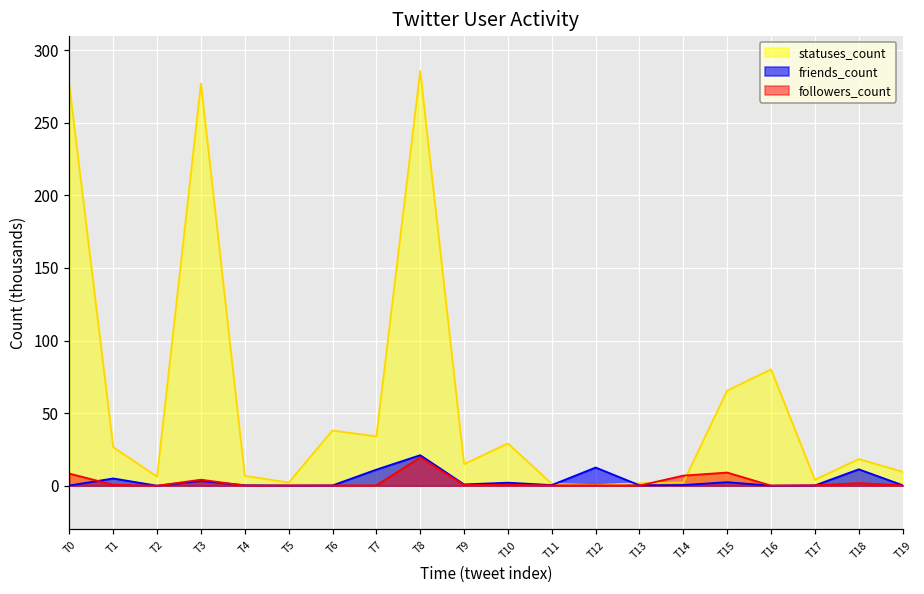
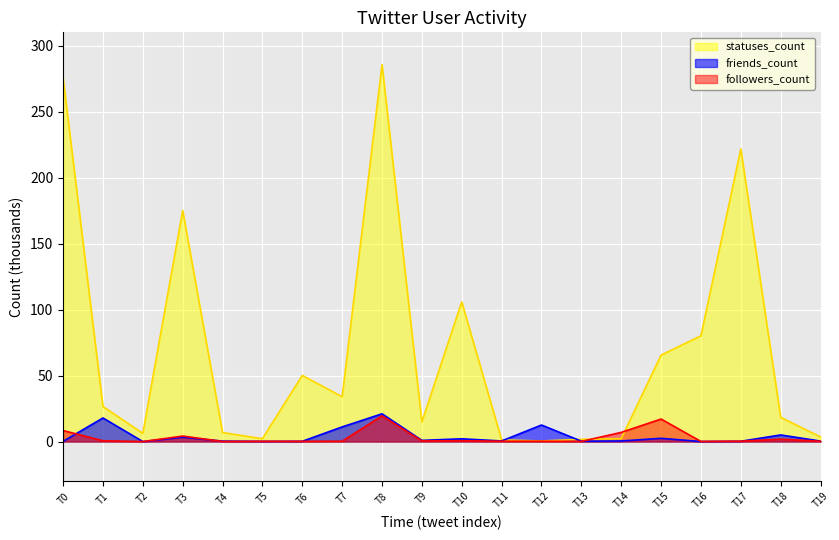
friends_count, T1: 5 -> 18
statuses_count, T3: 277 -> 175
statuses_count, T6: 38 -> 50
statuses_count, T10: 29 -> 106
followers_count, T15: 9 -> 17
statuses_count, T17: 4 -> 222
friends_count, T18: 11 -> 5
statuses_count, T19: 10 -> 3
